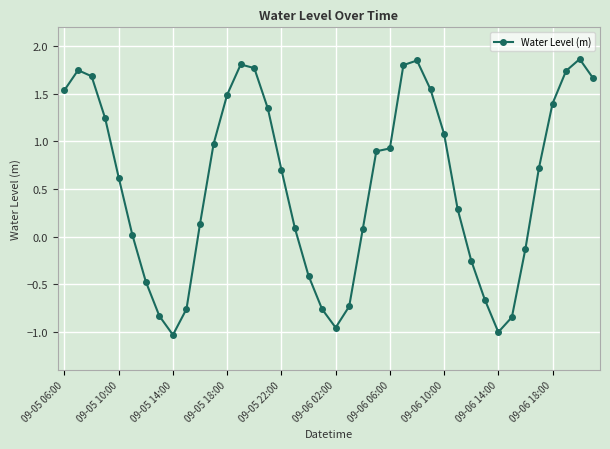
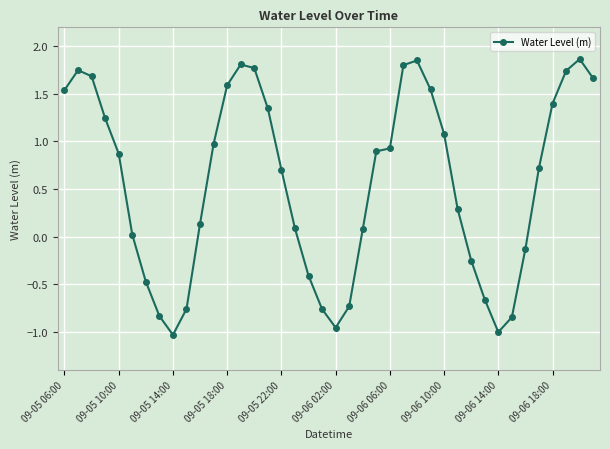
09-05 10:00: 0.6 -> 0.9
09-05 18:00: 1.5 -> 1.6
